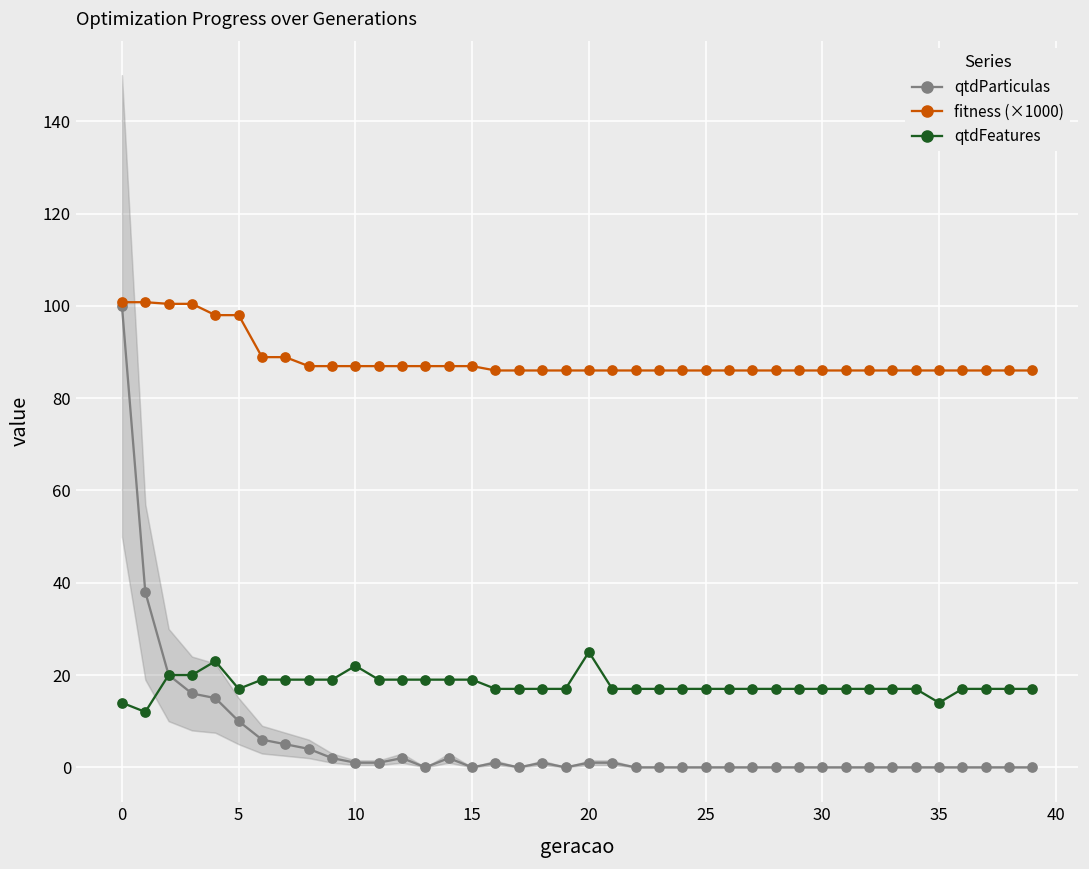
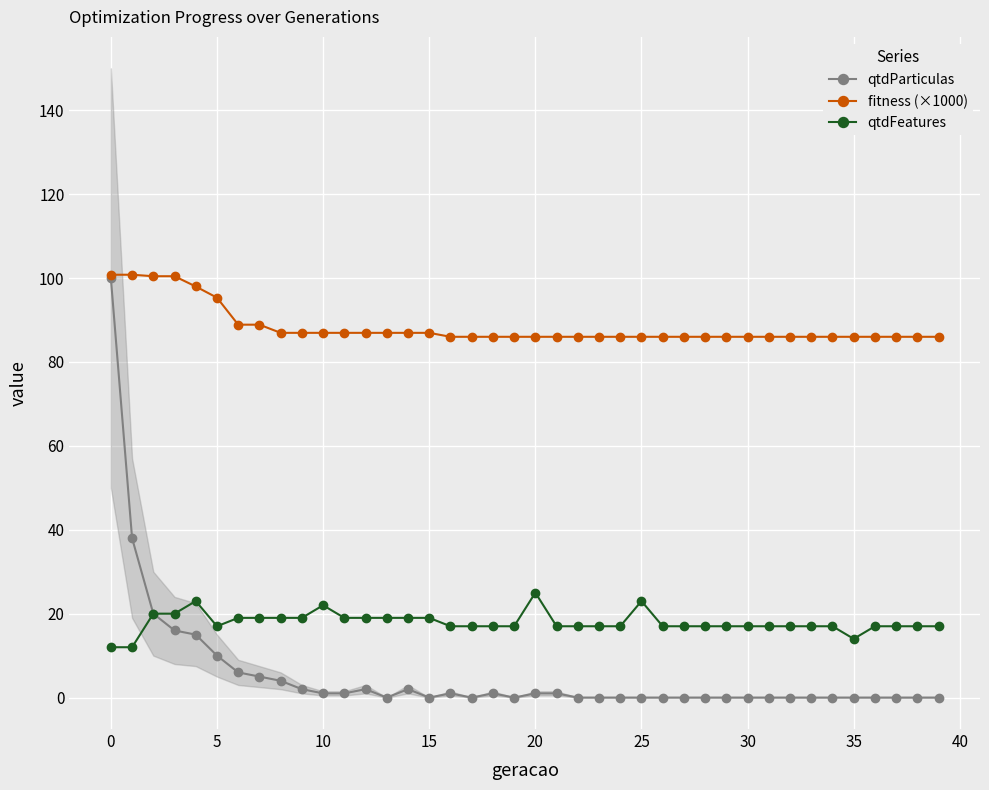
qtdFeatures, 0: 14 -> 12
fitness (×1000), 5: 98 -> 95
qtdFeatures, 25: 17 -> 23
